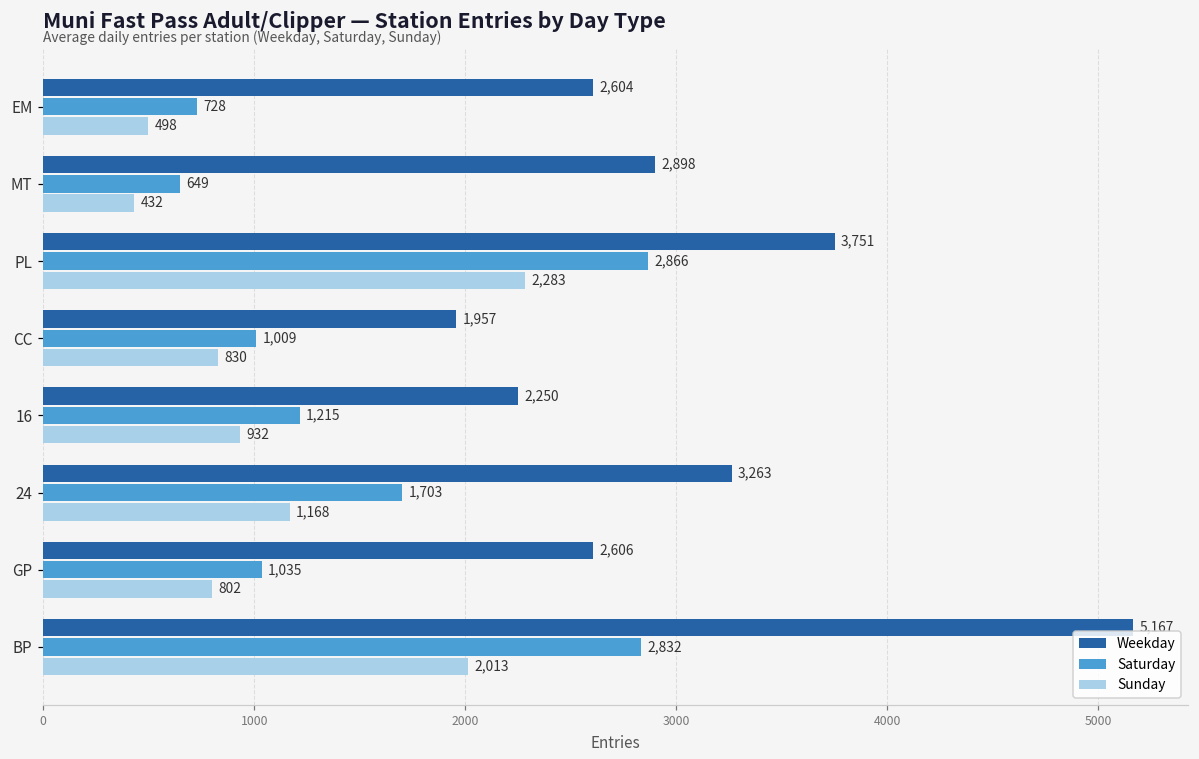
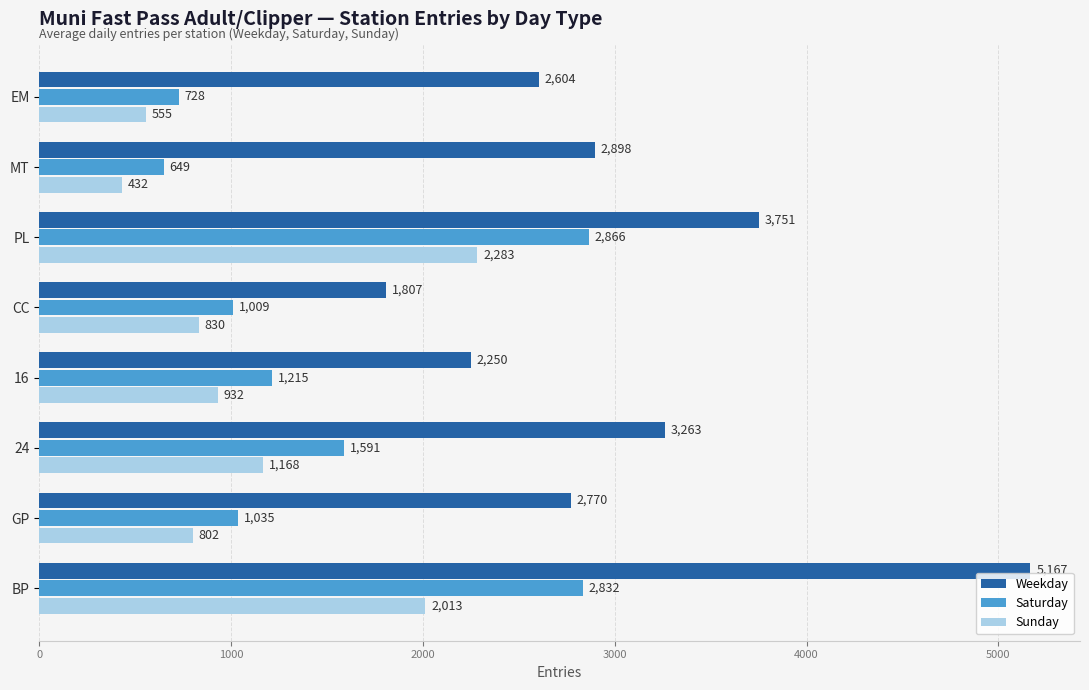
Sunday, EM: 498 -> 555
Weekday, CC: 1,957 -> 1,807
Saturday, 24: 1,703 -> 1,591
Weekday, GP: 2,606 -> 2,770
